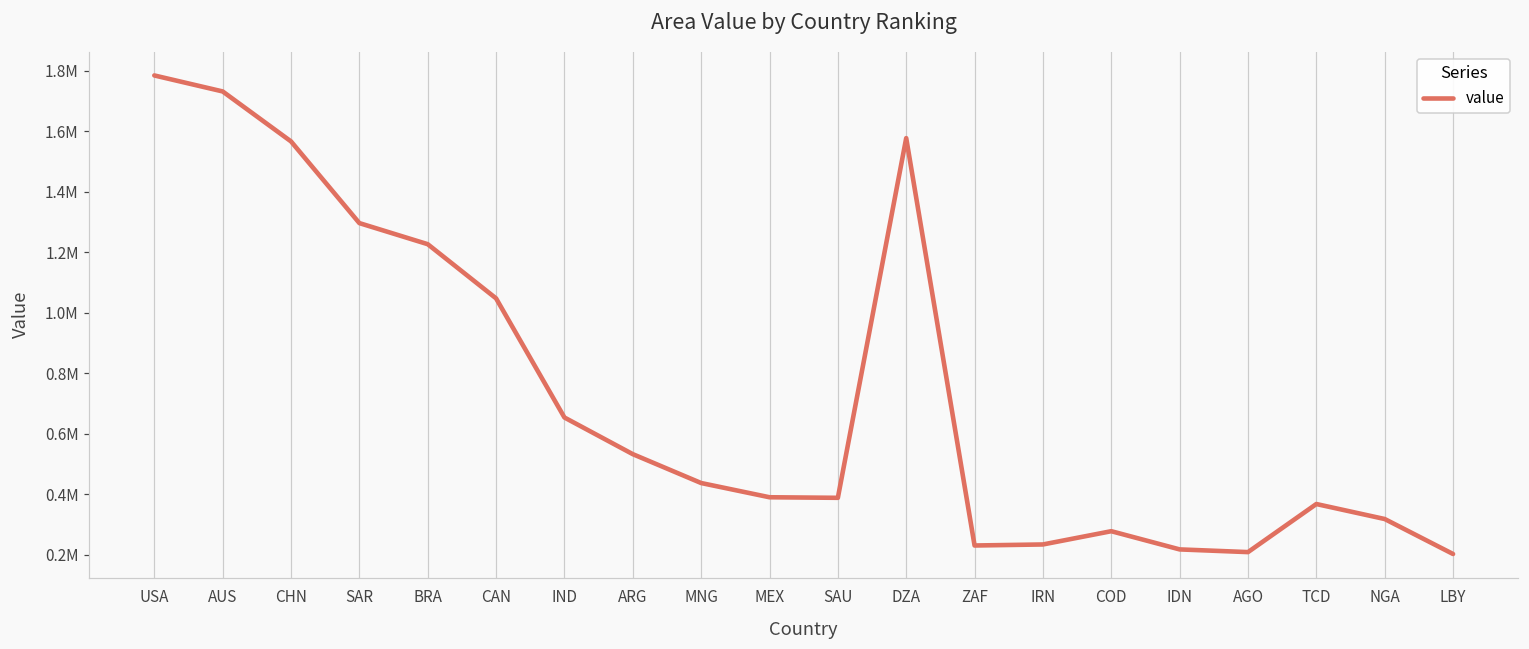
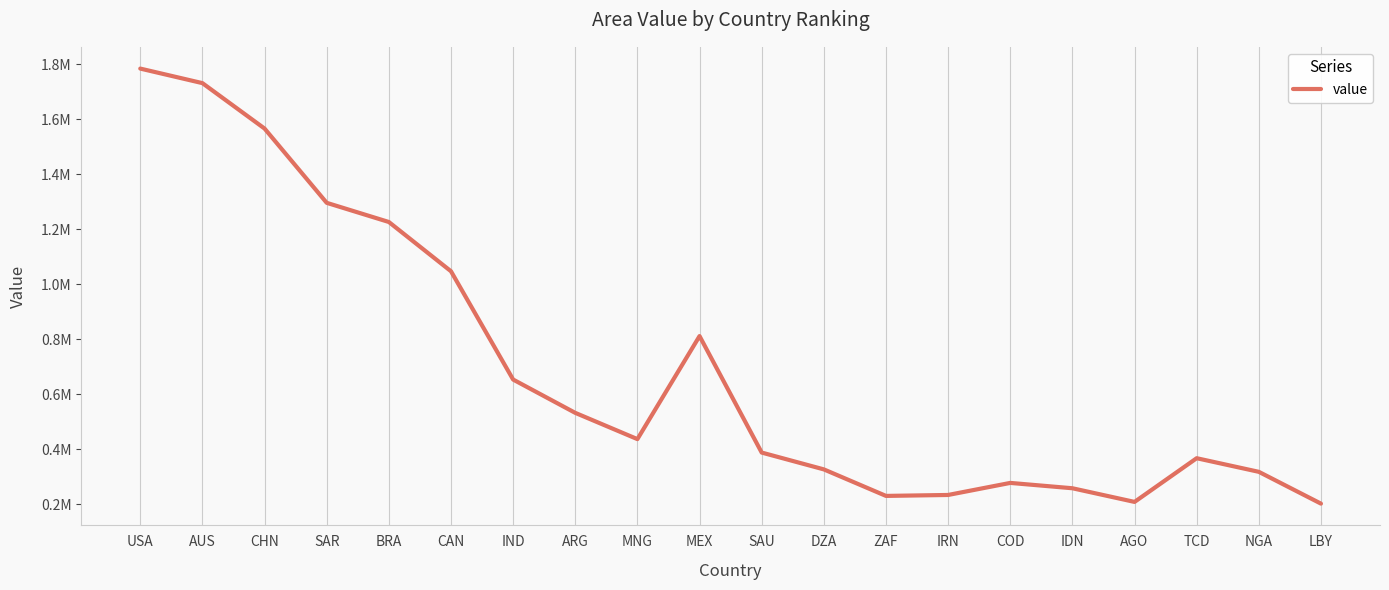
MEX: 390000 -> 810000
DZA: 1580000 -> 330000
IDN: 220000 -> 260000
